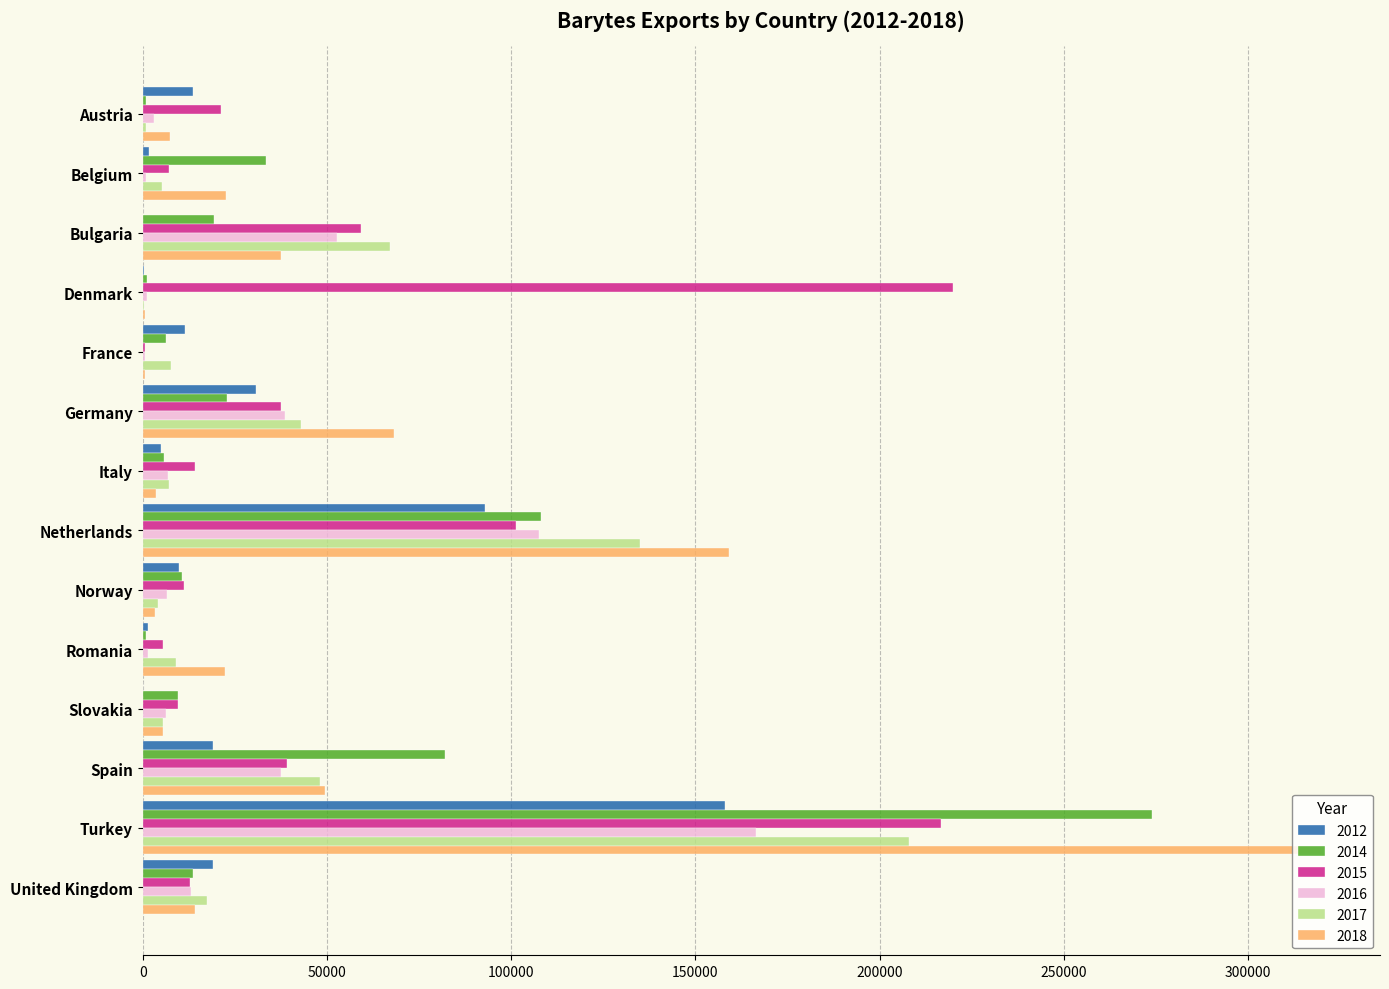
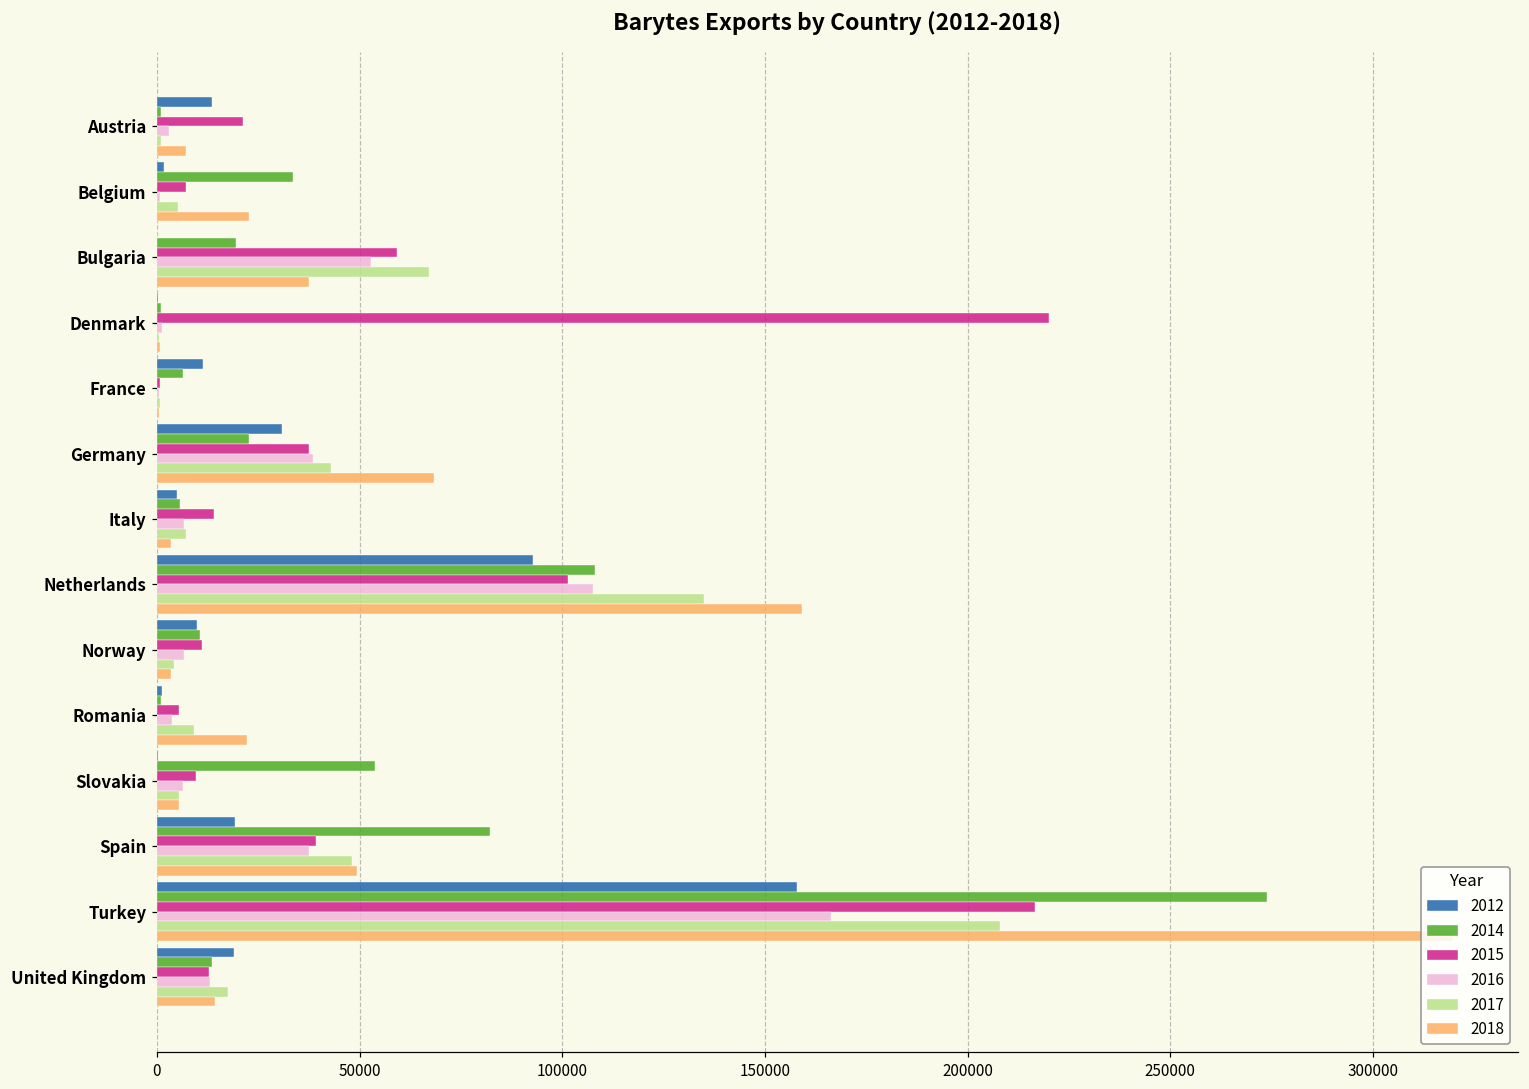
2017, France: 8000 -> 1000
2016, Romania: 1000 -> 4000
2014, Slovakia: 10000 -> 54000
